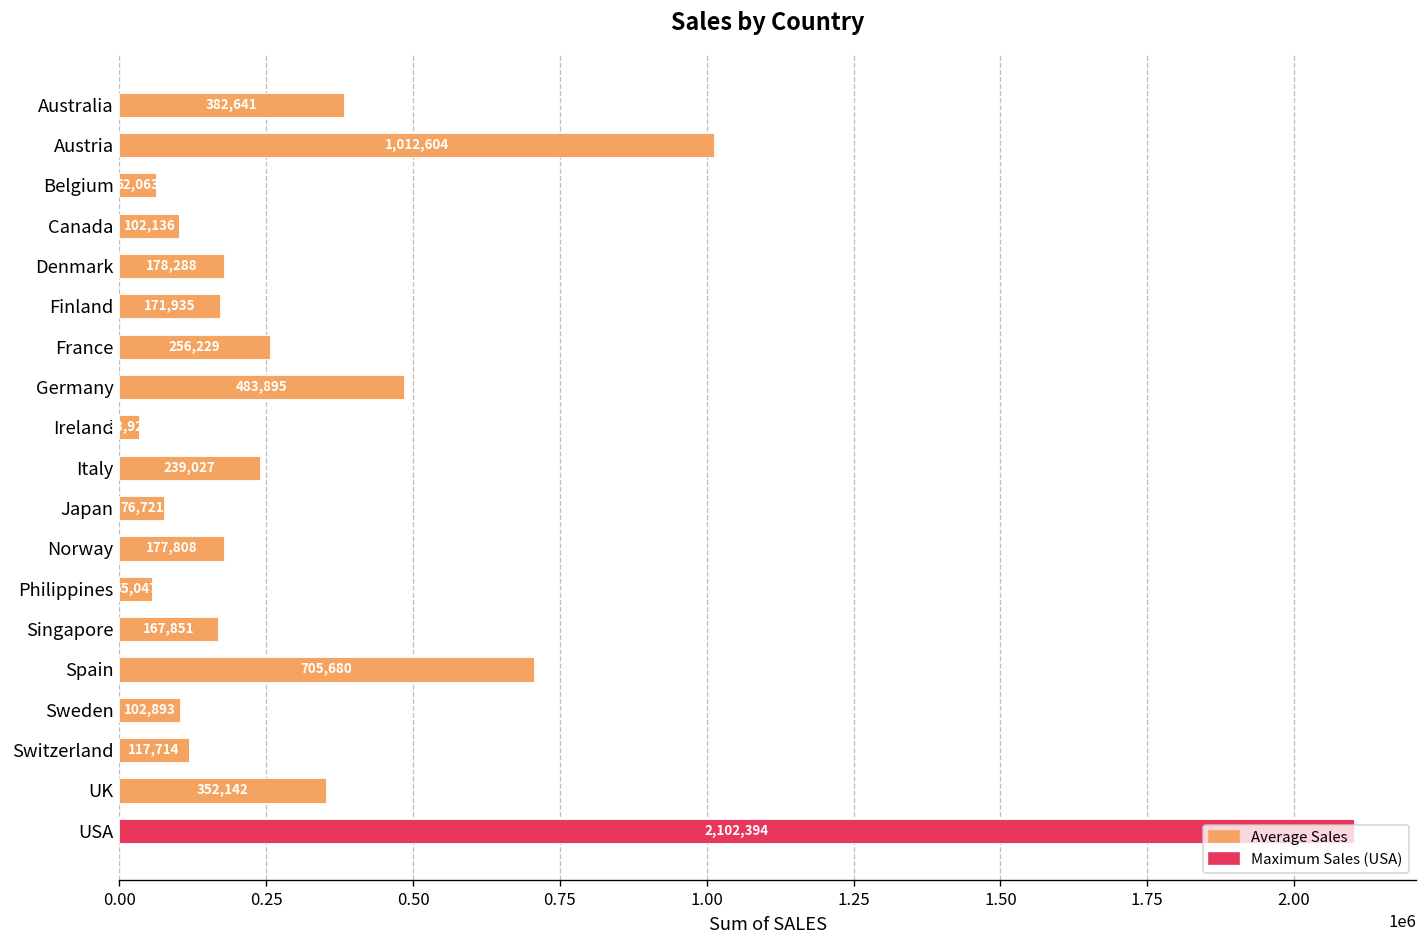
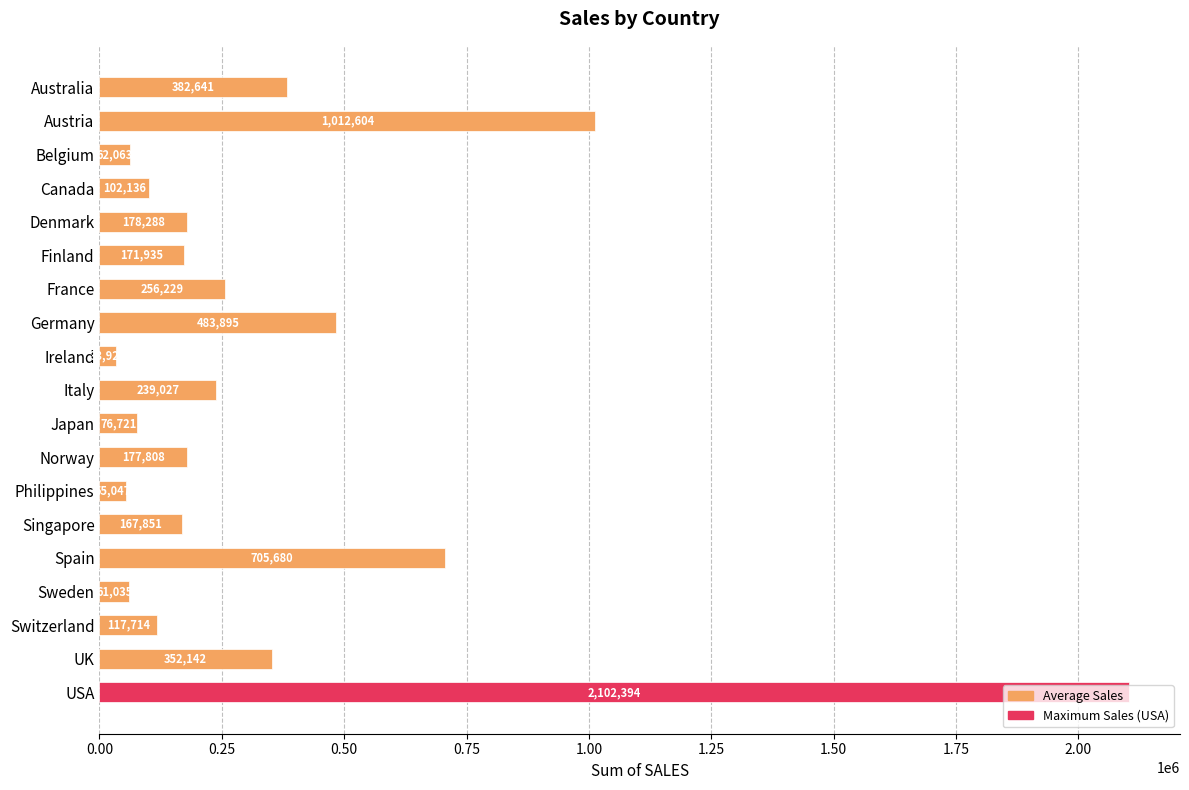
Sweden: 102,893 -> 61,035
